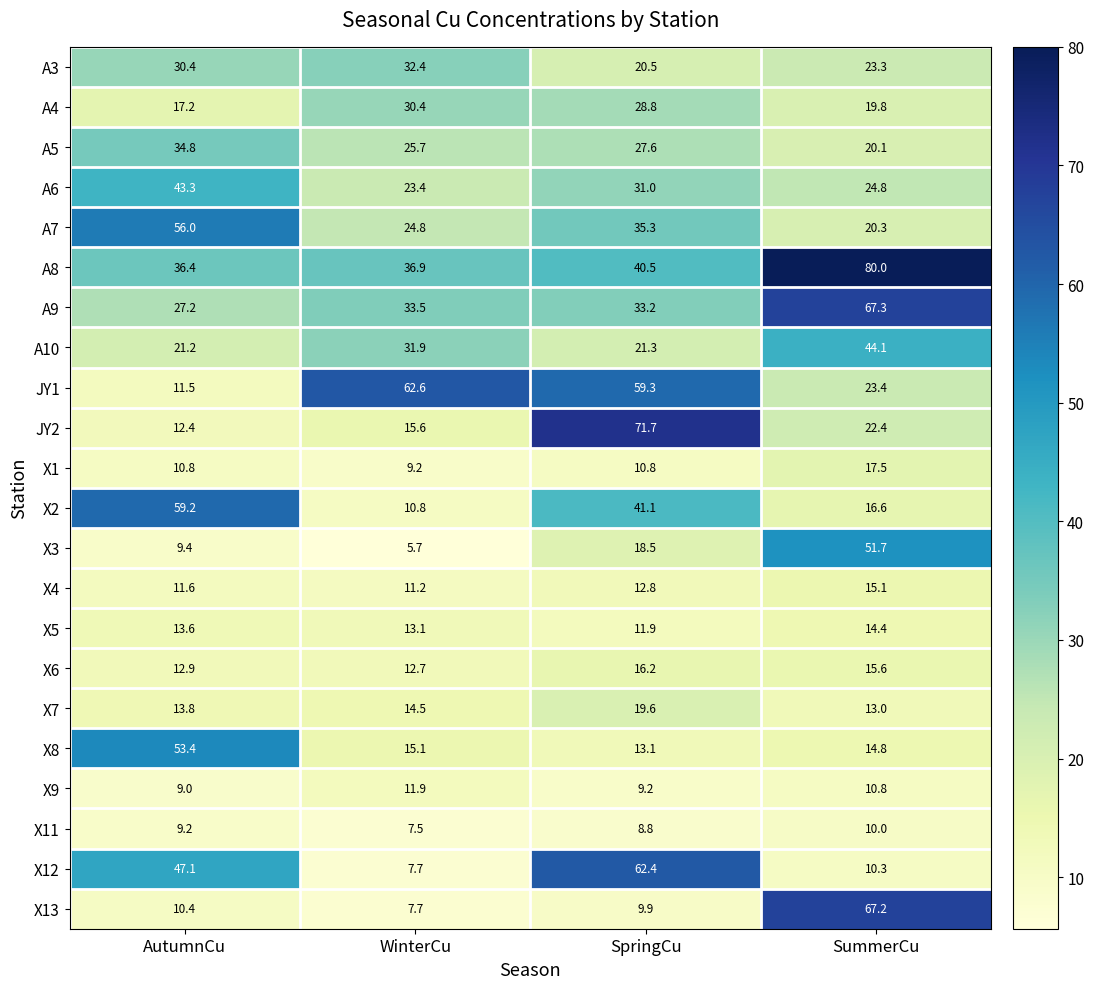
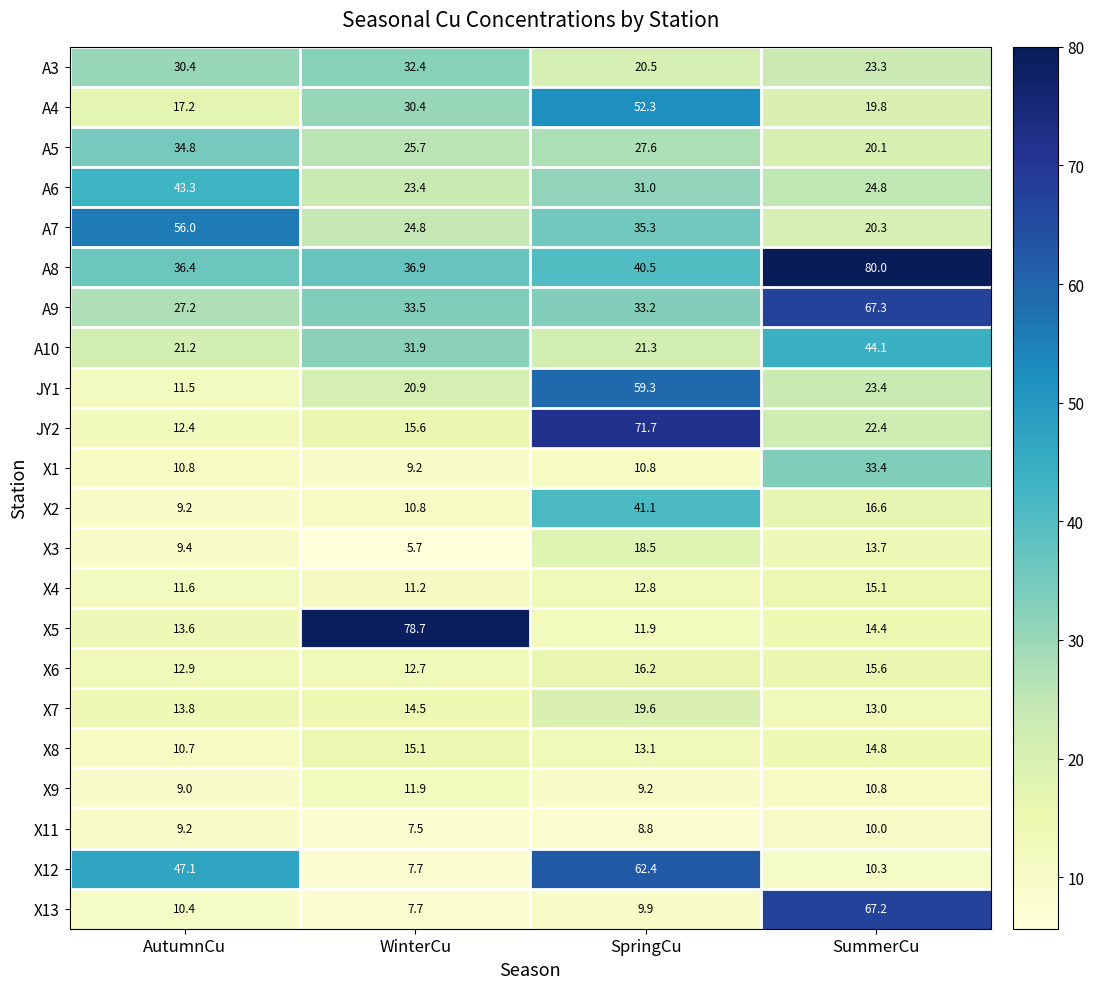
A4, SpringCu: 28.8 -> 52.3
JY1, WinterCu: 62.6 -> 20.9
X1, SummerCu: 17.5 -> 33.4
X2, AutumnCu: 59.2 -> 9.2
X3, SummerCu: 51.7 -> 13.7
X5, WinterCu: 13.1 -> 78.7
X8, AutumnCu: 53.4 -> 10.7
